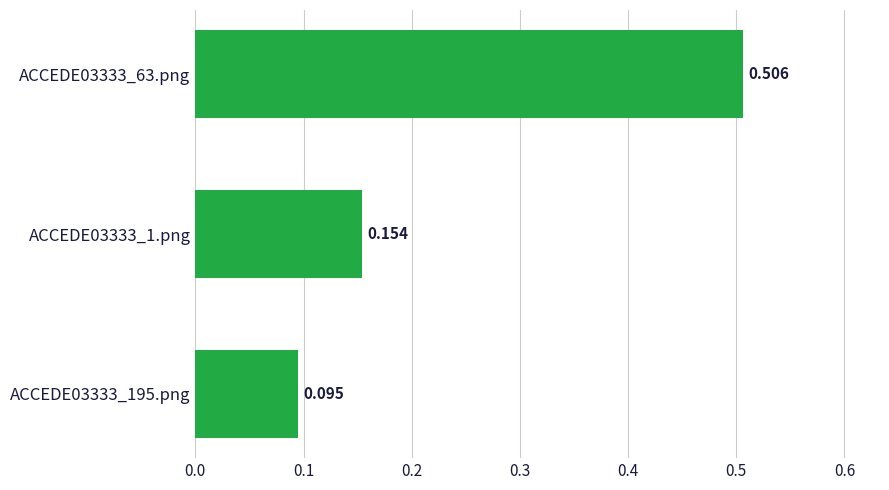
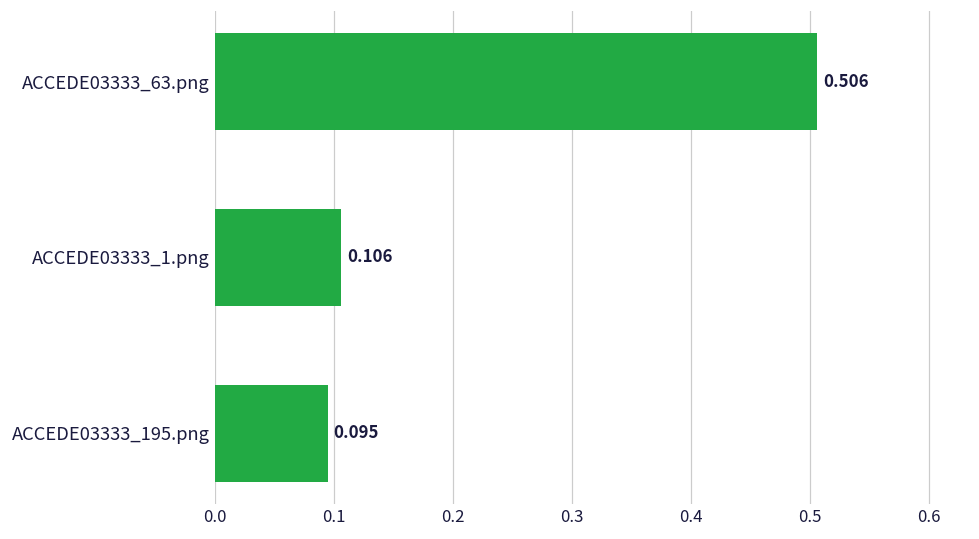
ACCEDE03333_1.png: 0.154 -> 0.106
